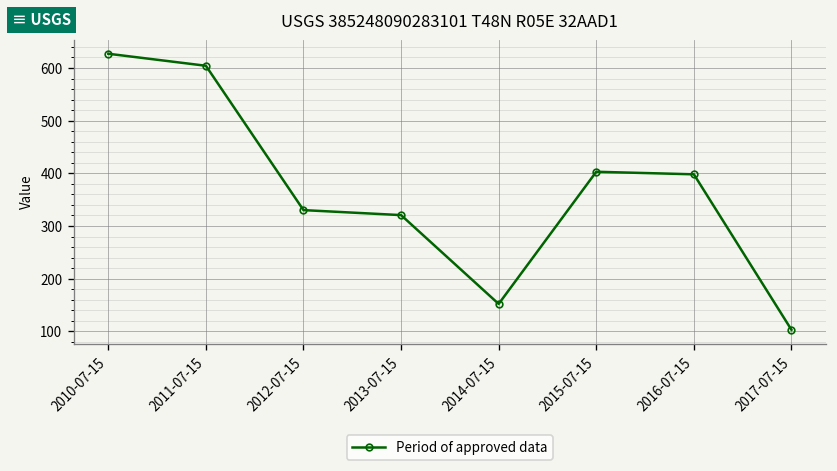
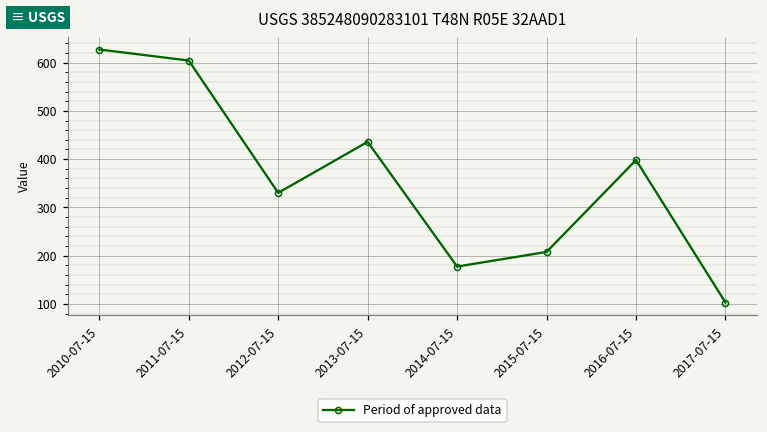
2013-07-15: 320 -> 440
2014-07-15: 150 -> 180
2015-07-15: 400 -> 210
